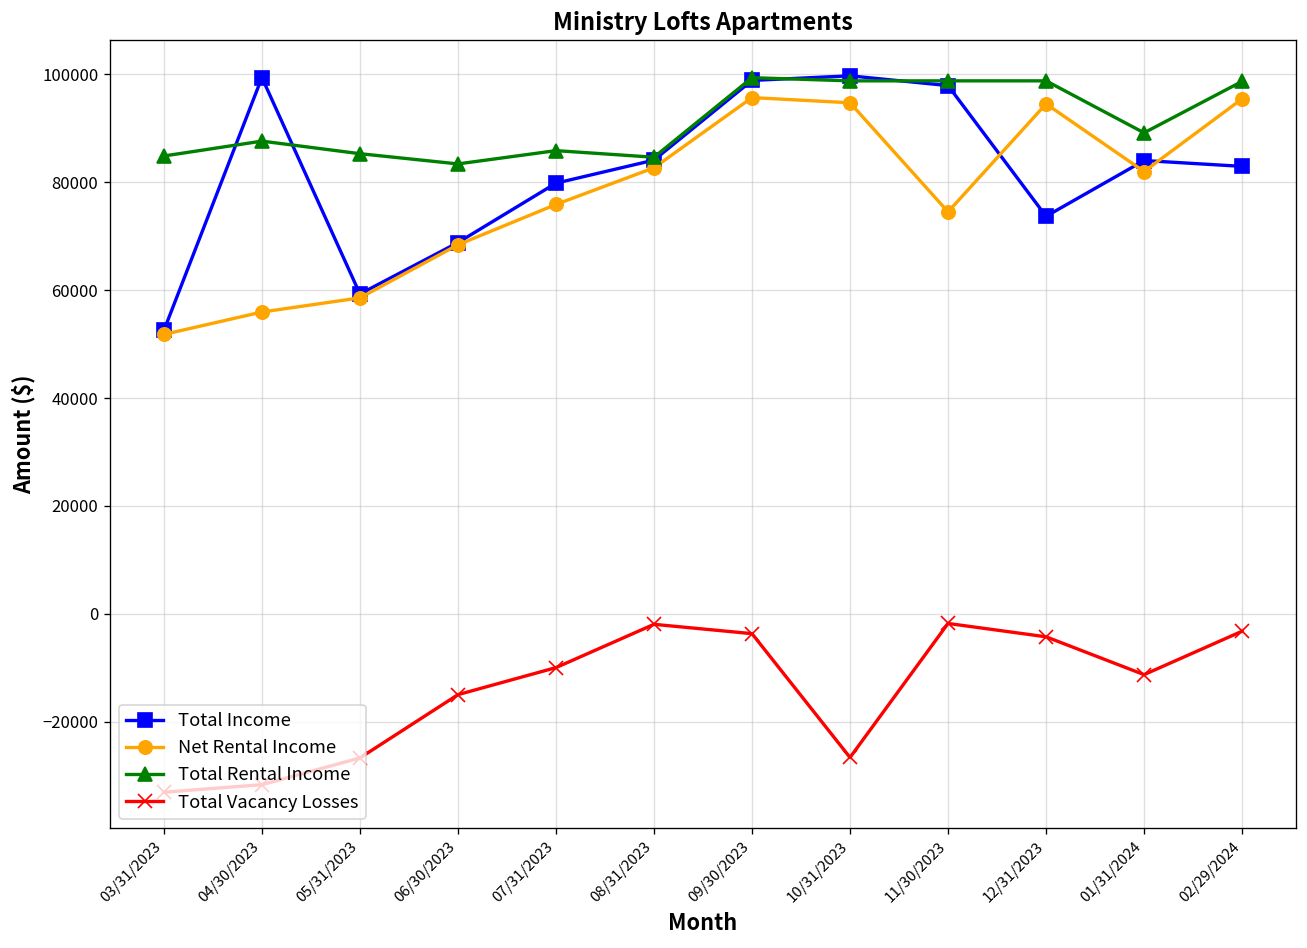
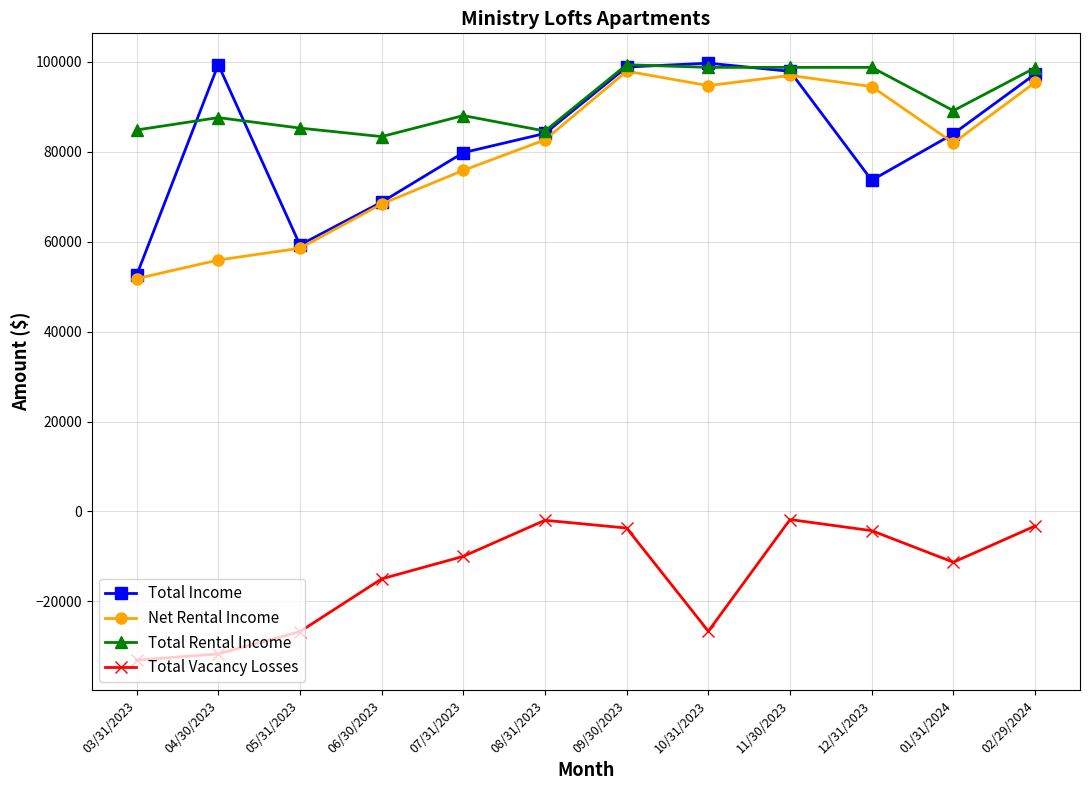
Total Rental Income, 07/31/2023: 86000 -> 88000
Net Rental Income, 09/30/2023: 96000 -> 98000
Net Rental Income, 11/30/2023: 75000 -> 97000
Total Income, 02/29/2024: 83000 -> 97000
